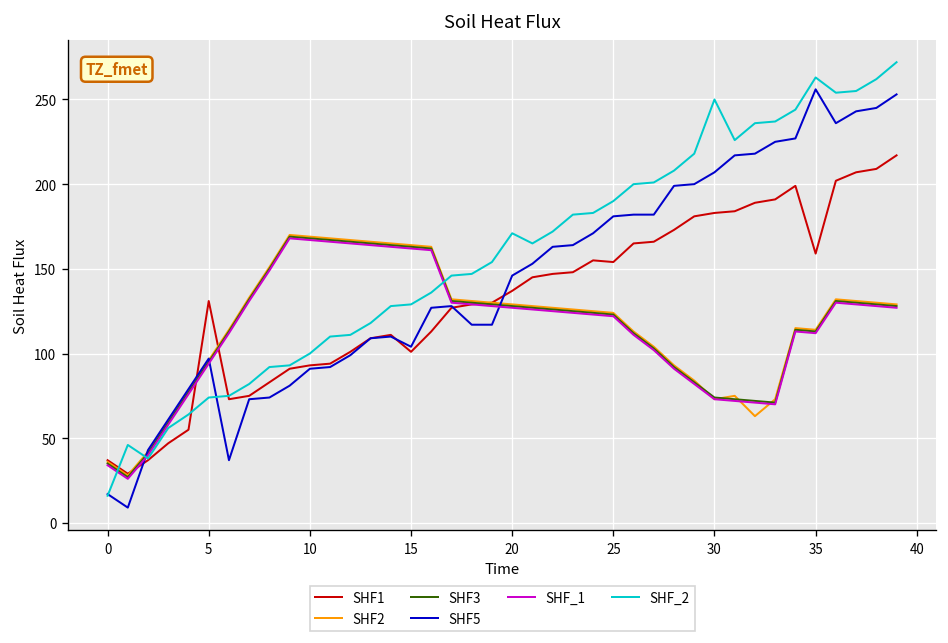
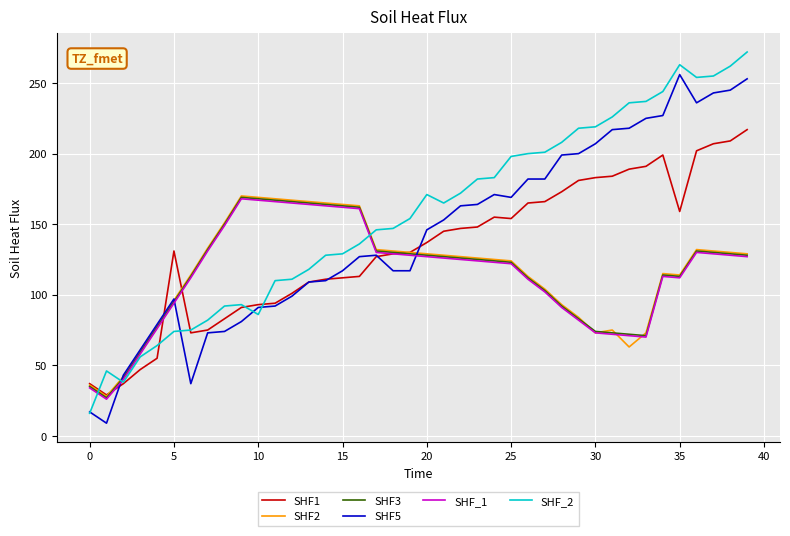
SHF_2, 10: 100 -> 86
SHF1, 15: 101 -> 112
SHF5, 15: 104 -> 117
SHF5, 25: 181 -> 169
SHF_2, 25: 190 -> 198
SHF_2, 30: 250 -> 219
